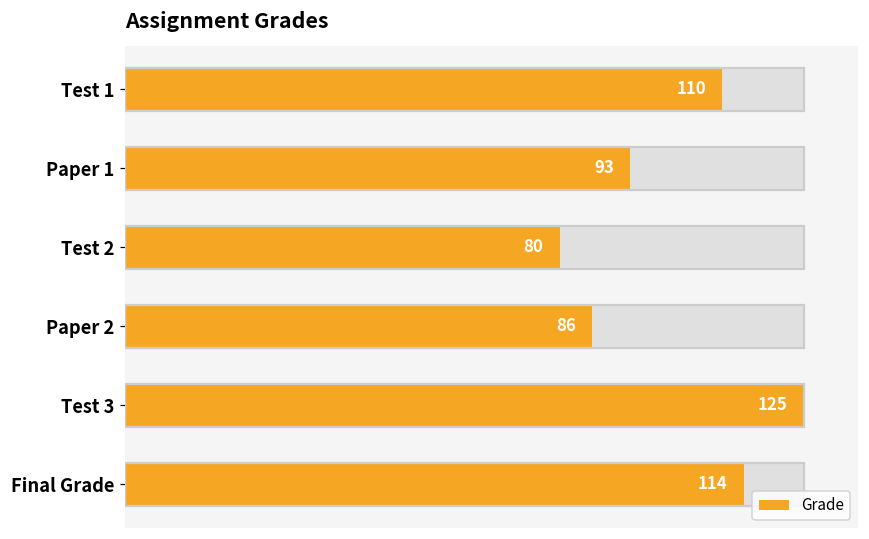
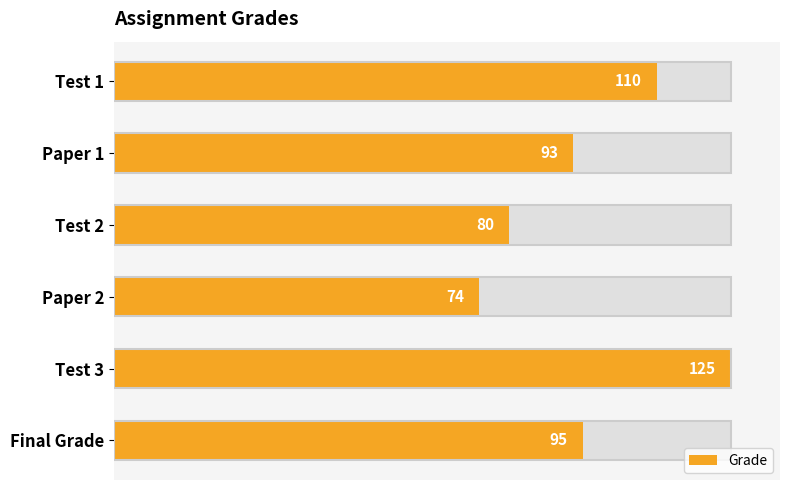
Grade, Paper 2: 86 -> 74
Grade, Final Grade: 114 -> 95
